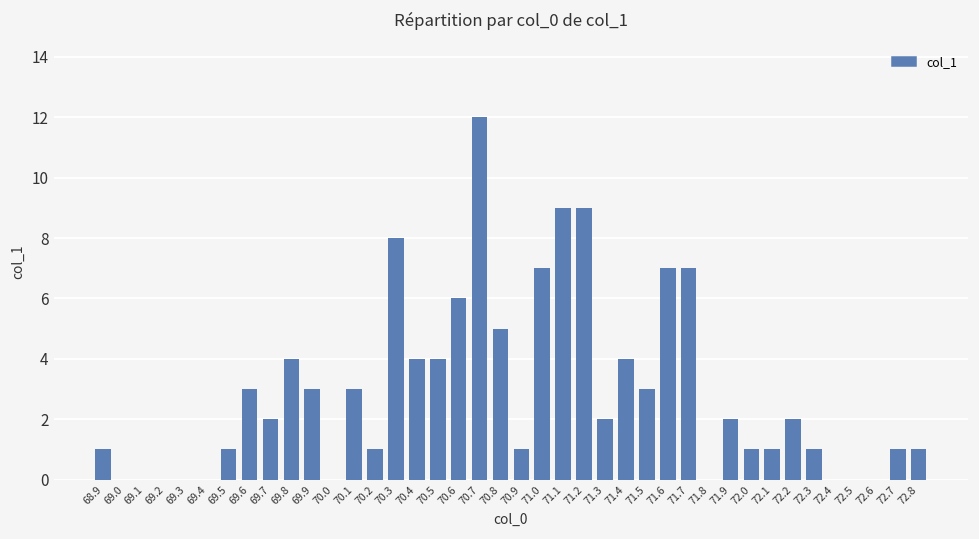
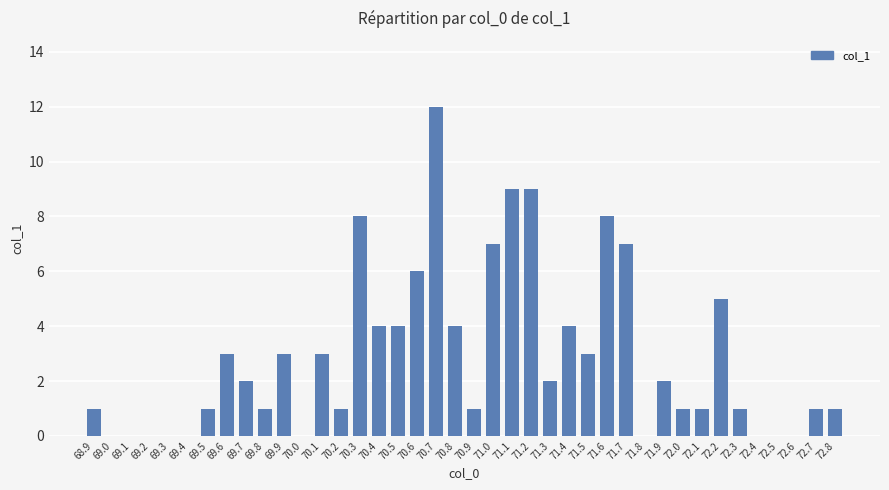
69.8: 4 -> 1
70.8: 5 -> 4
71.6: 7 -> 8
72.2: 2 -> 5
